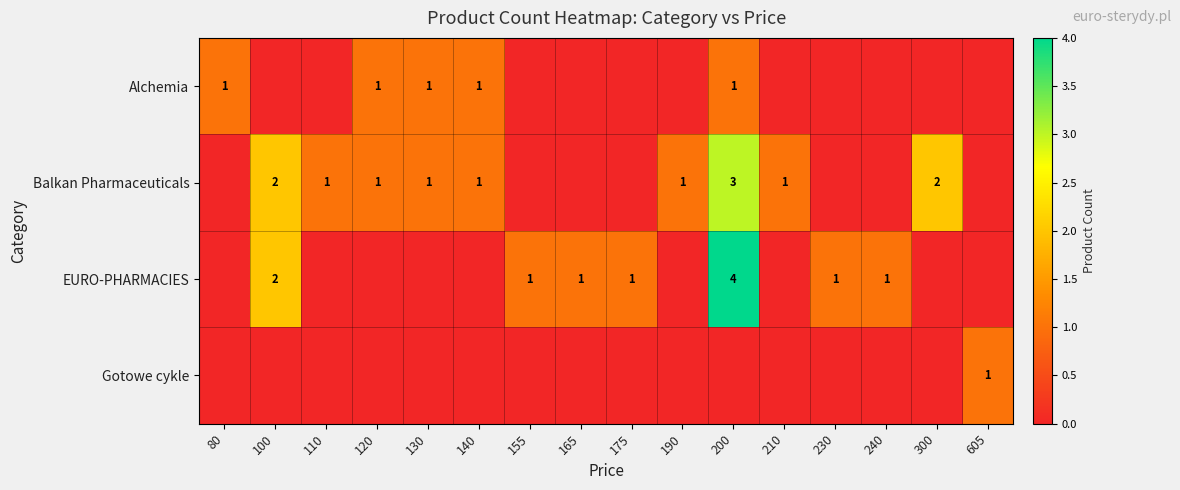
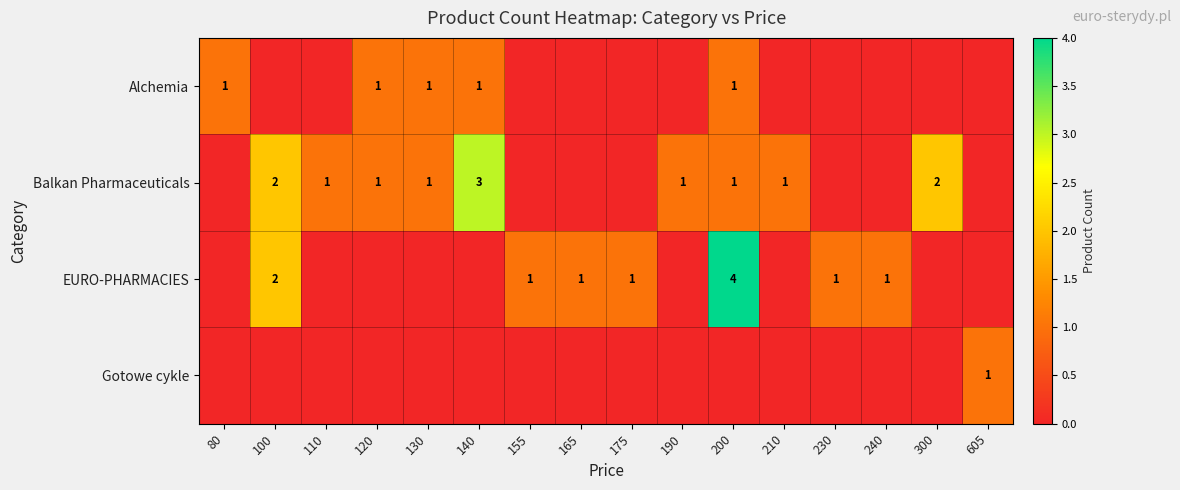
Balkan Pharmaceuticals, 140: 1 -> 3
Balkan Pharmaceuticals, 200: 3 -> 1
